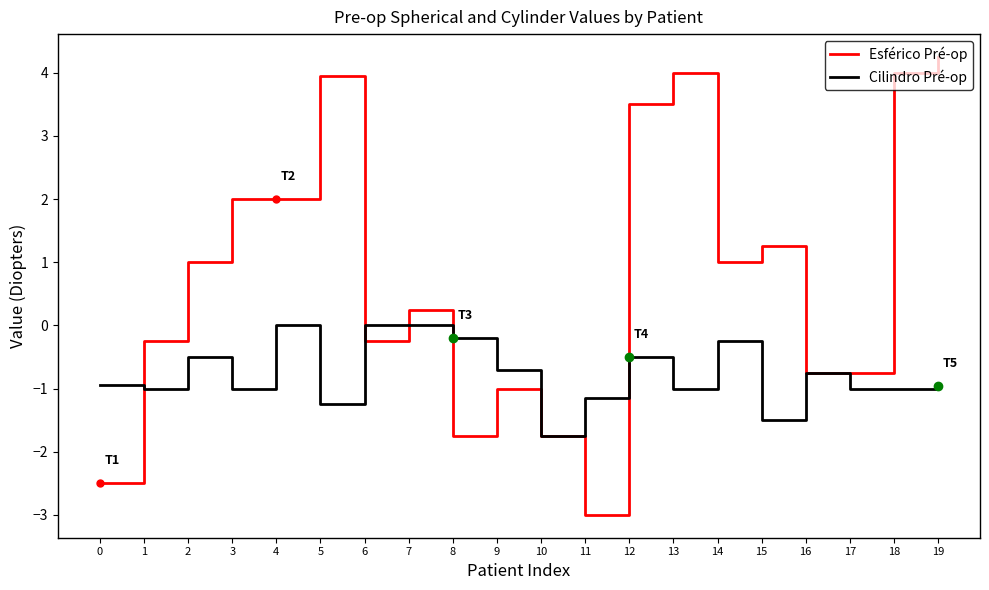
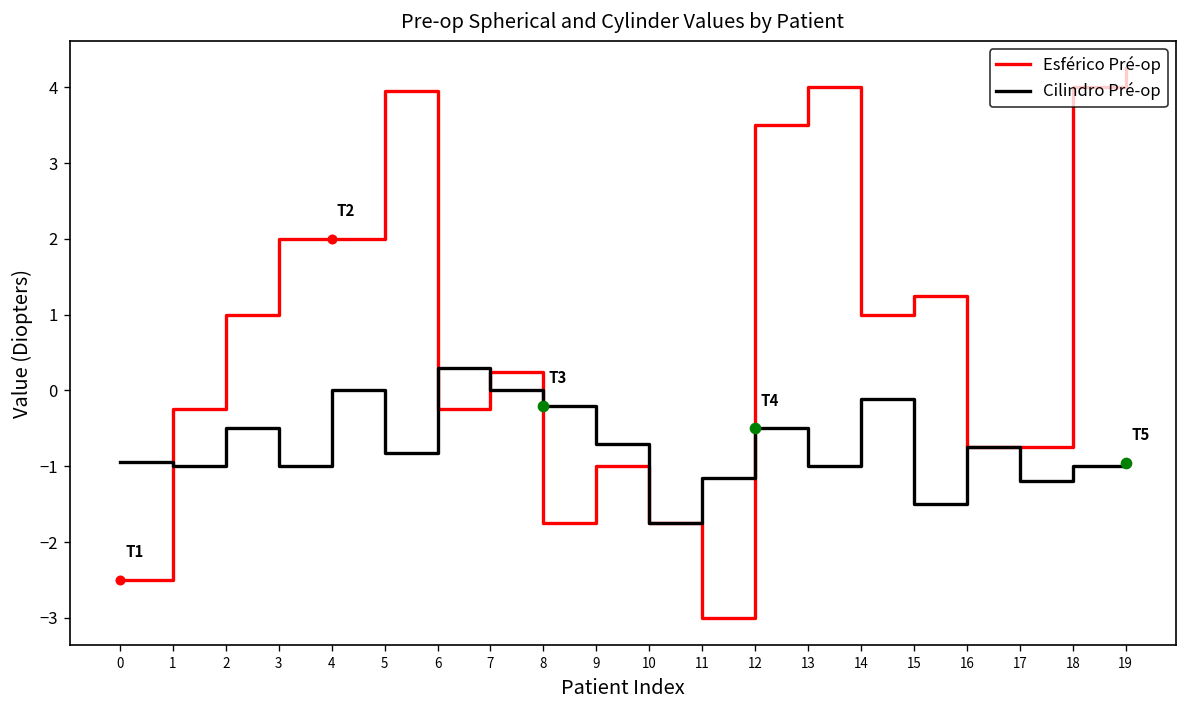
Cilindro Pré-op, 5: -1.3 -> -0.8
Cilindro Pré-op, 6: 0.0 -> 0.3
Cilindro Pré-op, 14: -0.3 -> -0.1
Cilindro Pré-op, 17: -1.0 -> -1.2
